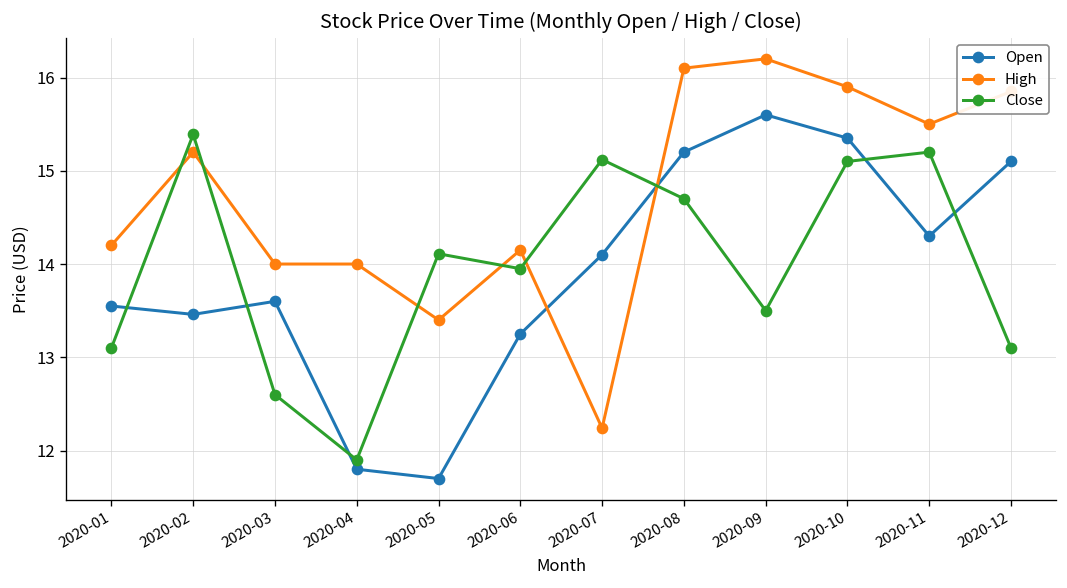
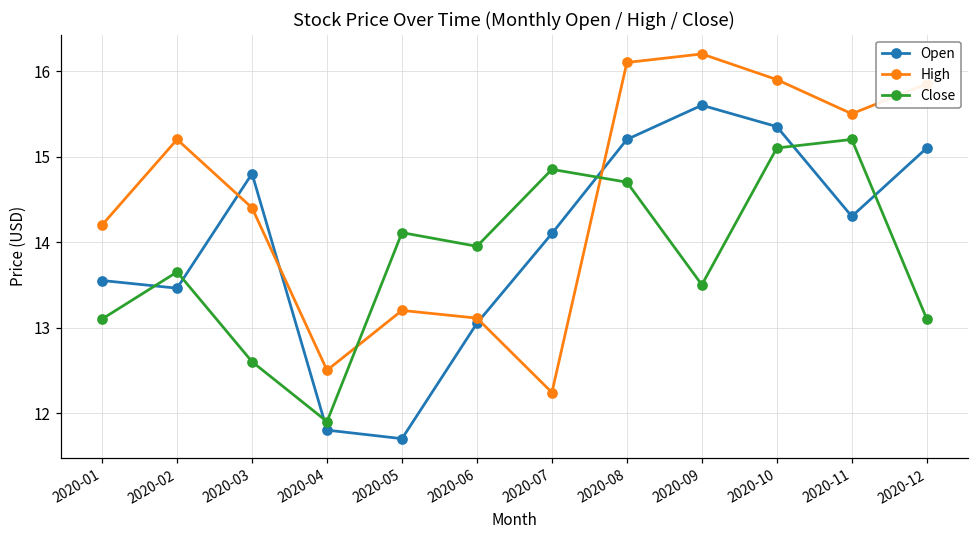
Close, 2020-02: 15.4 -> 13.7
Open, 2020-03: 13.6 -> 14.8
High, 2020-03: 14.0 -> 14.4
High, 2020-04: 14.0 -> 12.5
High, 2020-05: 13.4 -> 13.2
Open, 2020-06: 13.3 -> 13.1
High, 2020-06: 14.2 -> 13.1
Close, 2020-07: 15.1 -> 14.9
